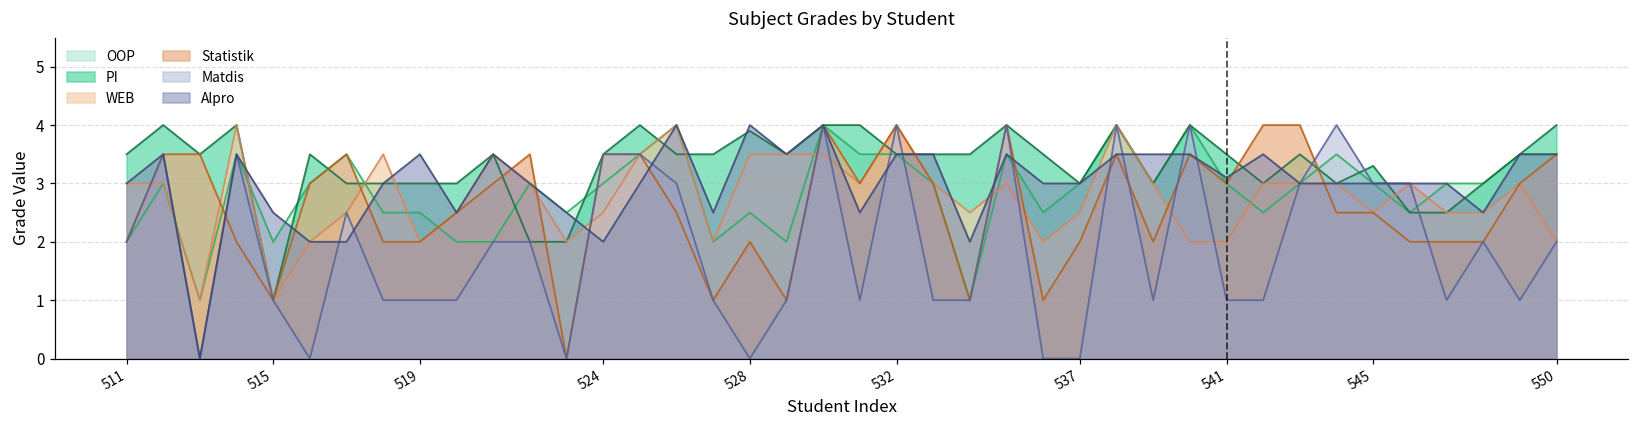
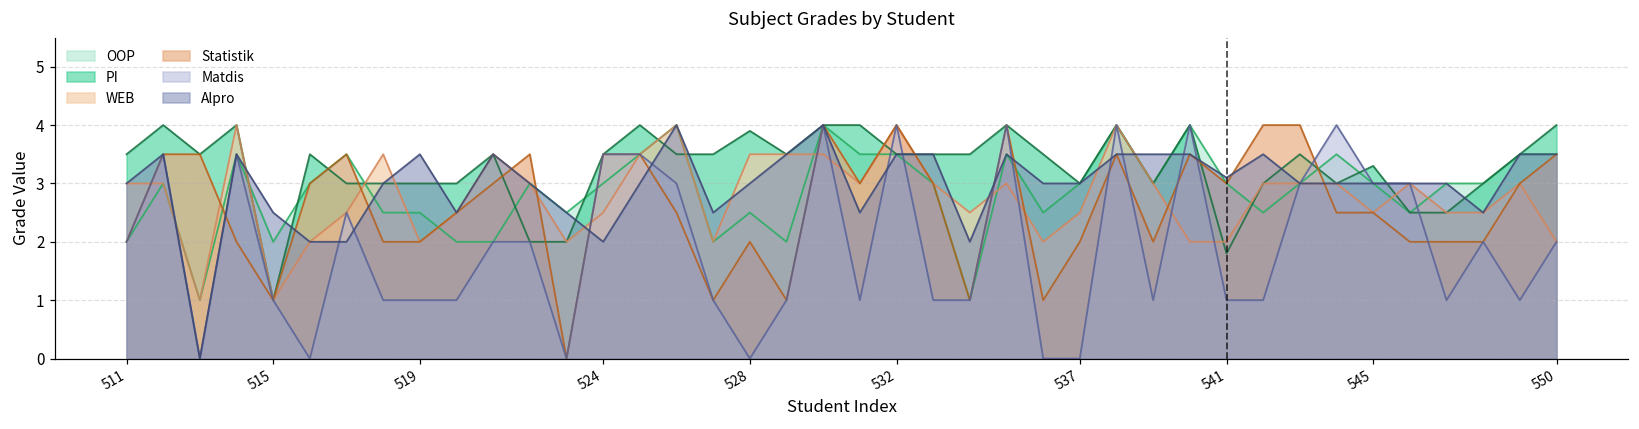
Alpro, 528: 4 -> 3
PI, 541: 3.5 -> 1.8
